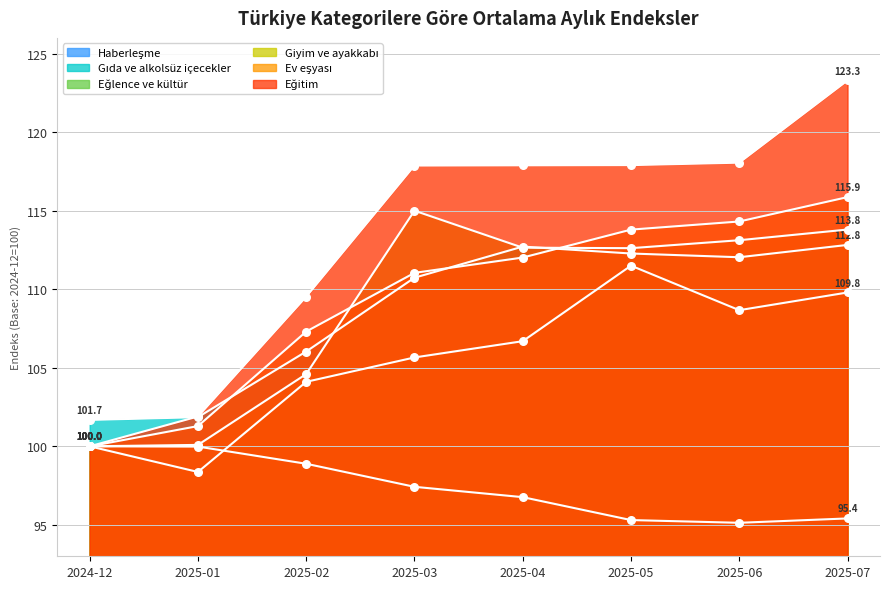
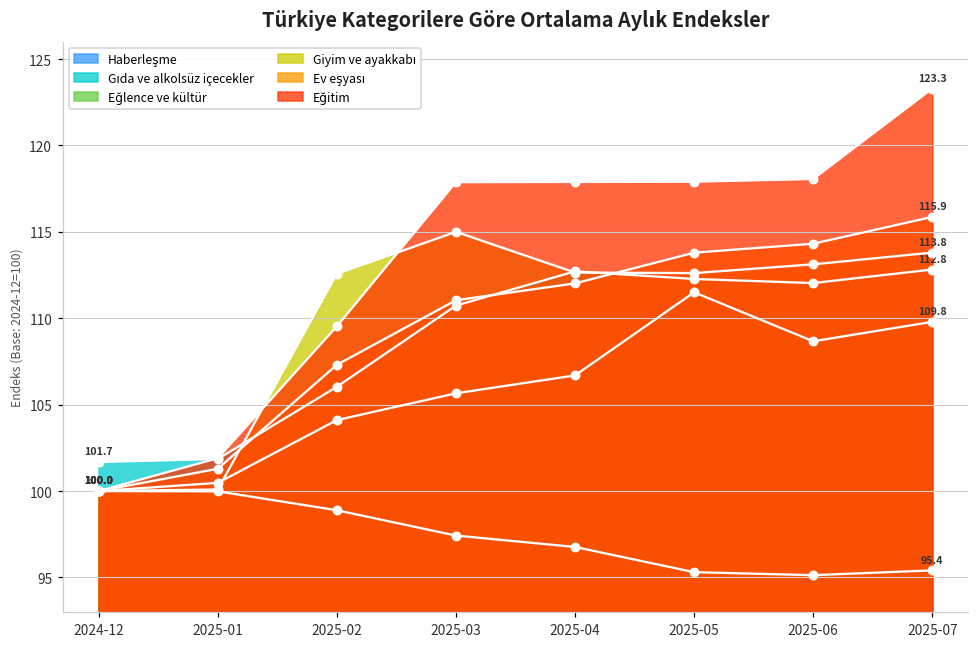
Eğlence ve kültür, 2025-01: 98.4 -> 100.5
Giyim ve ayakkabı, 2025-02: 104.6 -> 112.6
